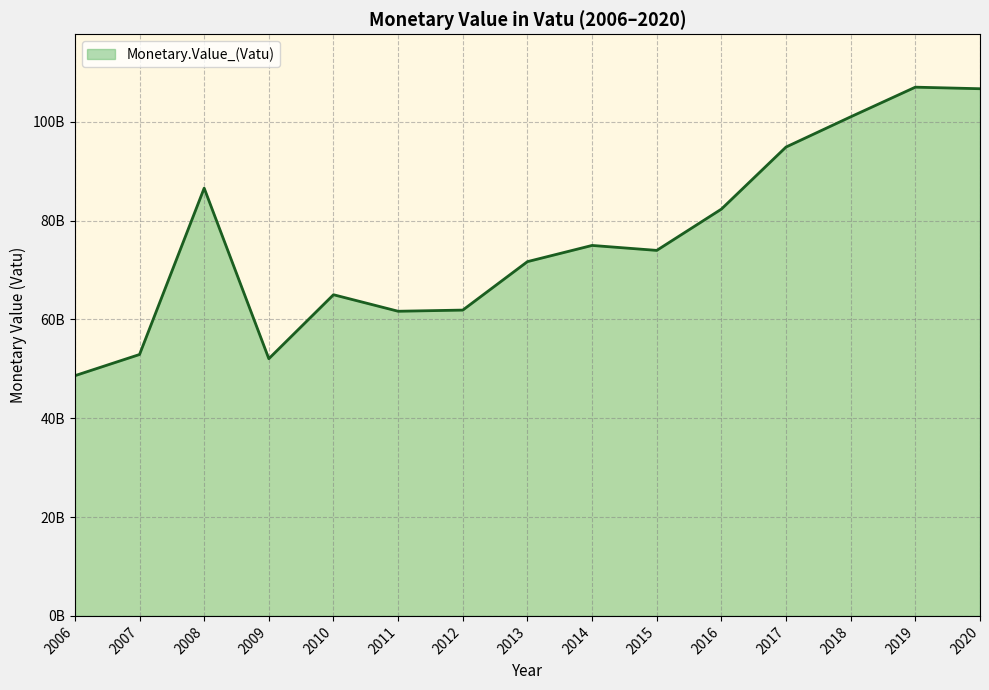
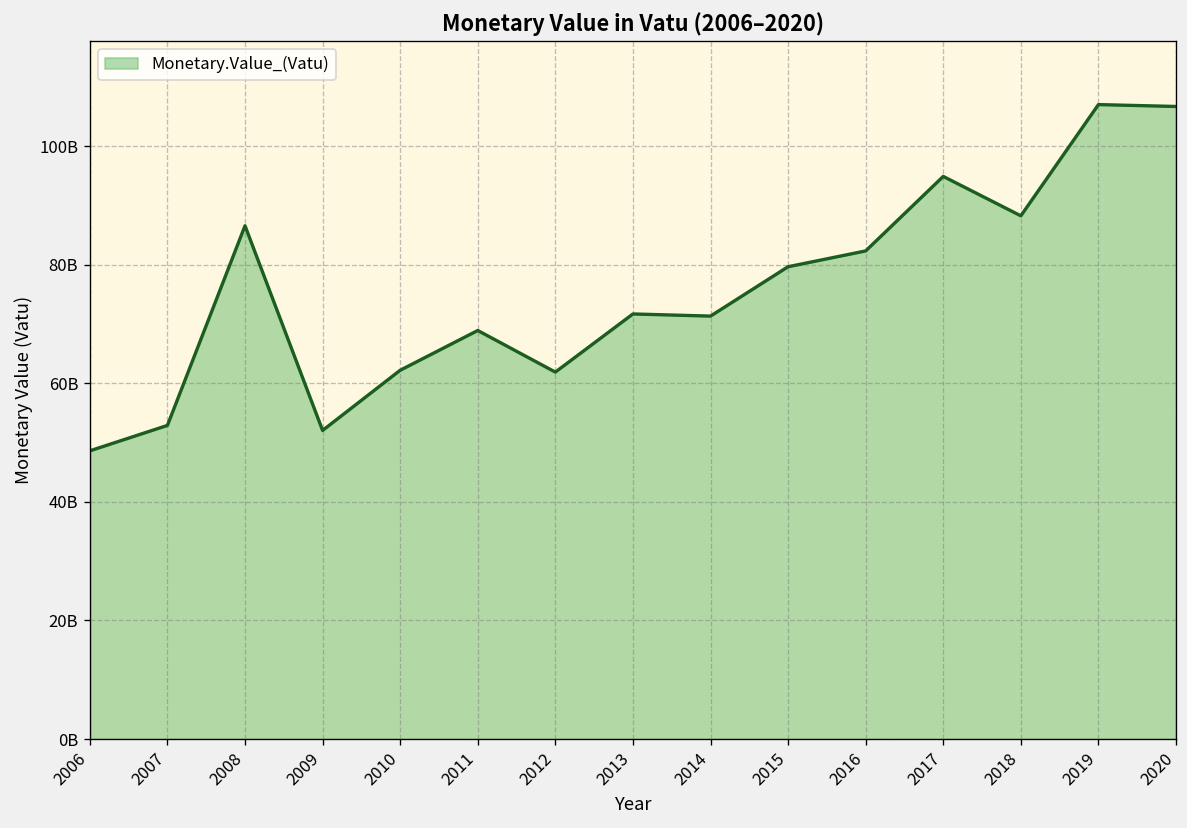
2010: 65000000000 -> 62000000000
2011: 62000000000 -> 69000000000
2014: 75000000000 -> 71000000000
2015: 74000000000 -> 80000000000
2018: 101000000000 -> 88000000000
